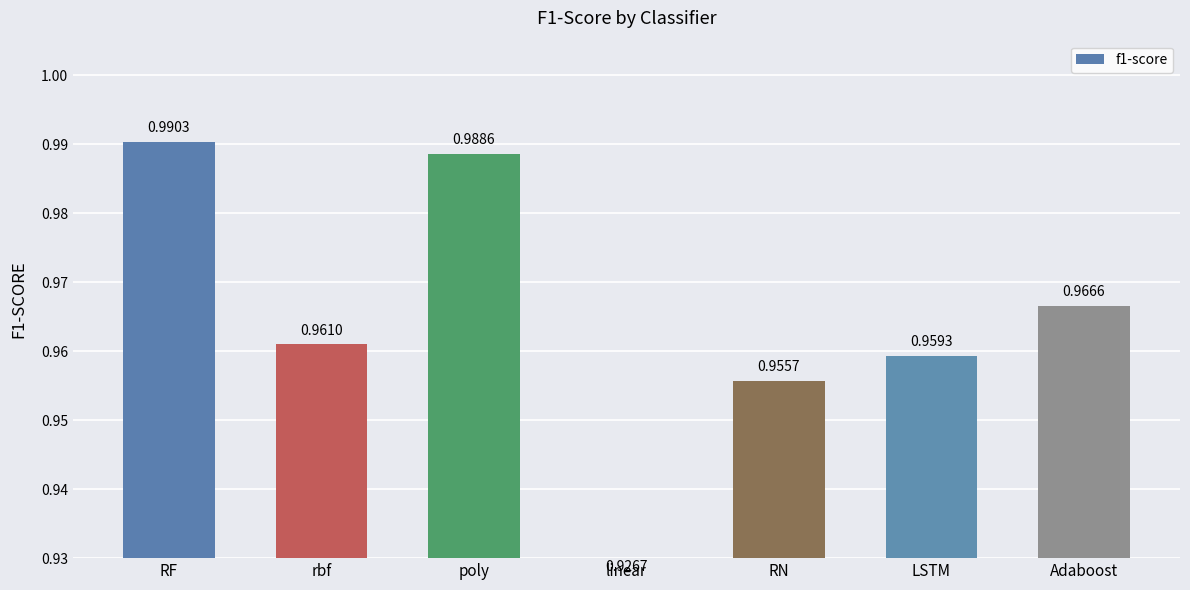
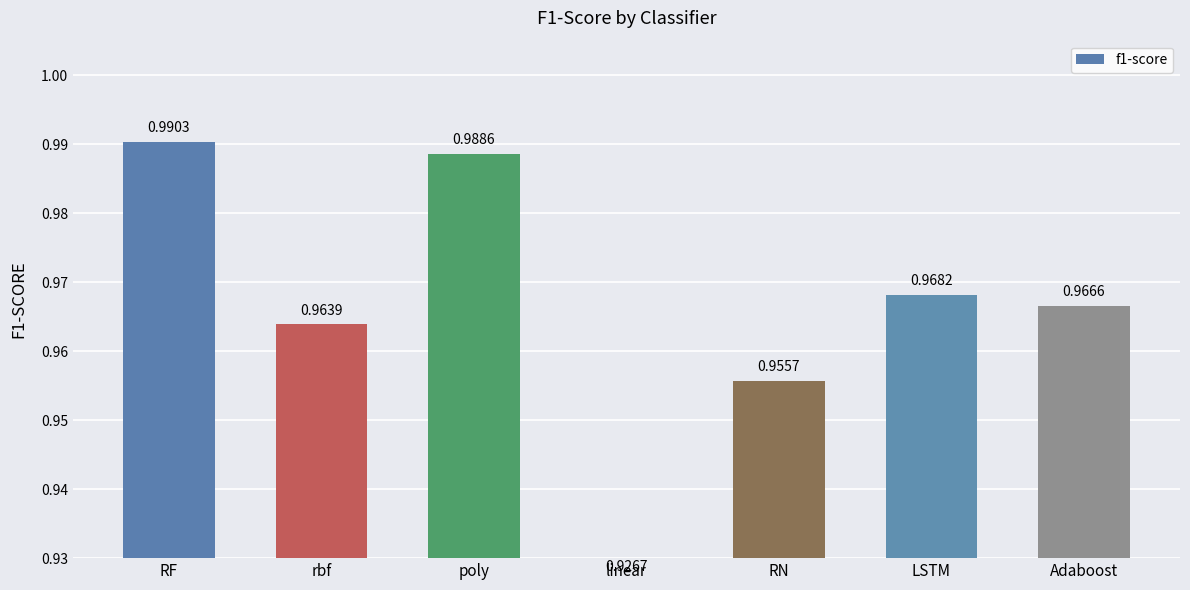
rbf: 0.9610 -> 0.9639
LSTM: 0.9593 -> 0.9682
